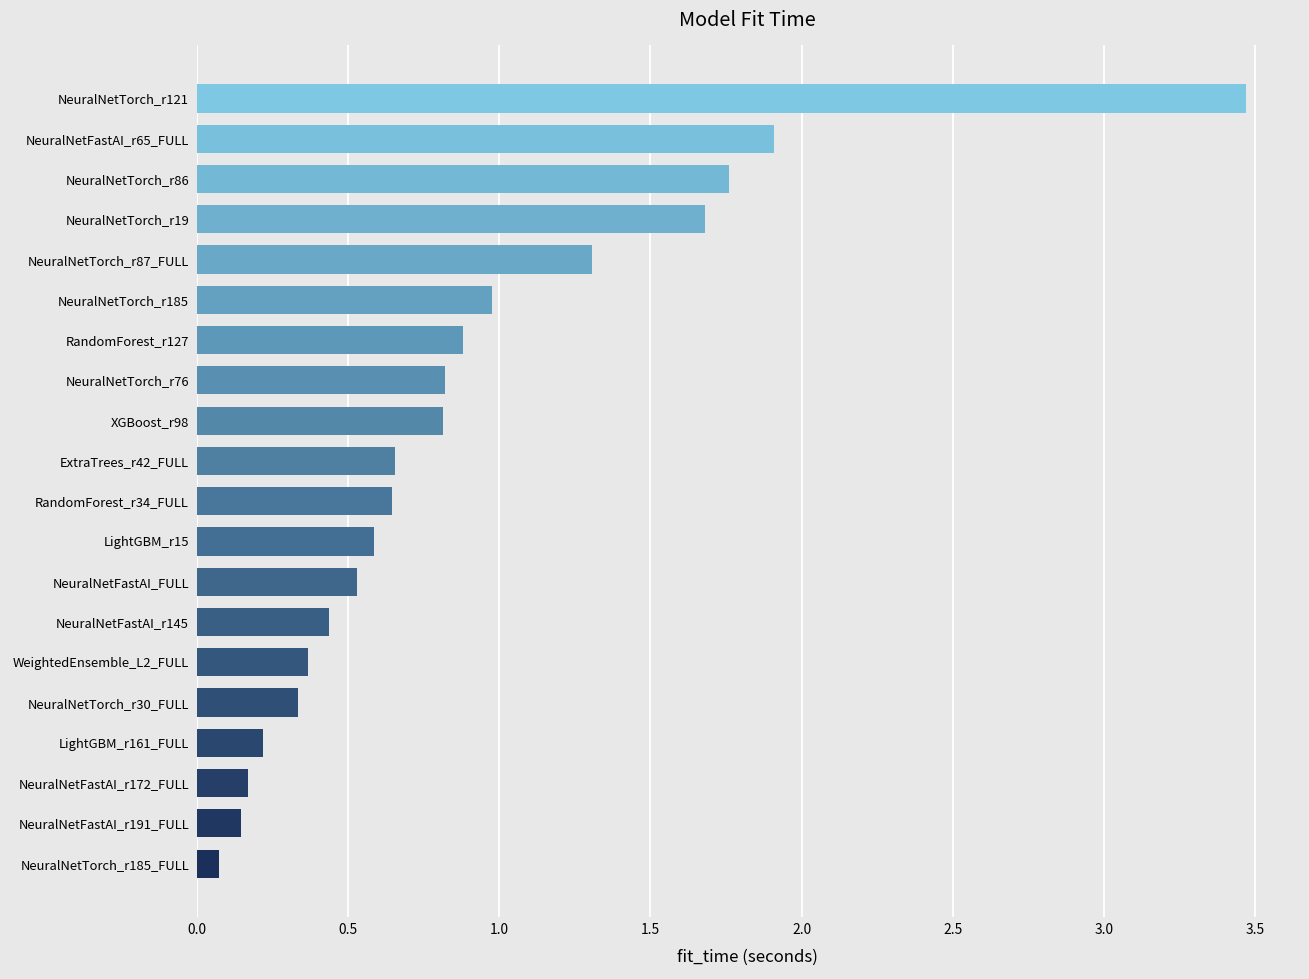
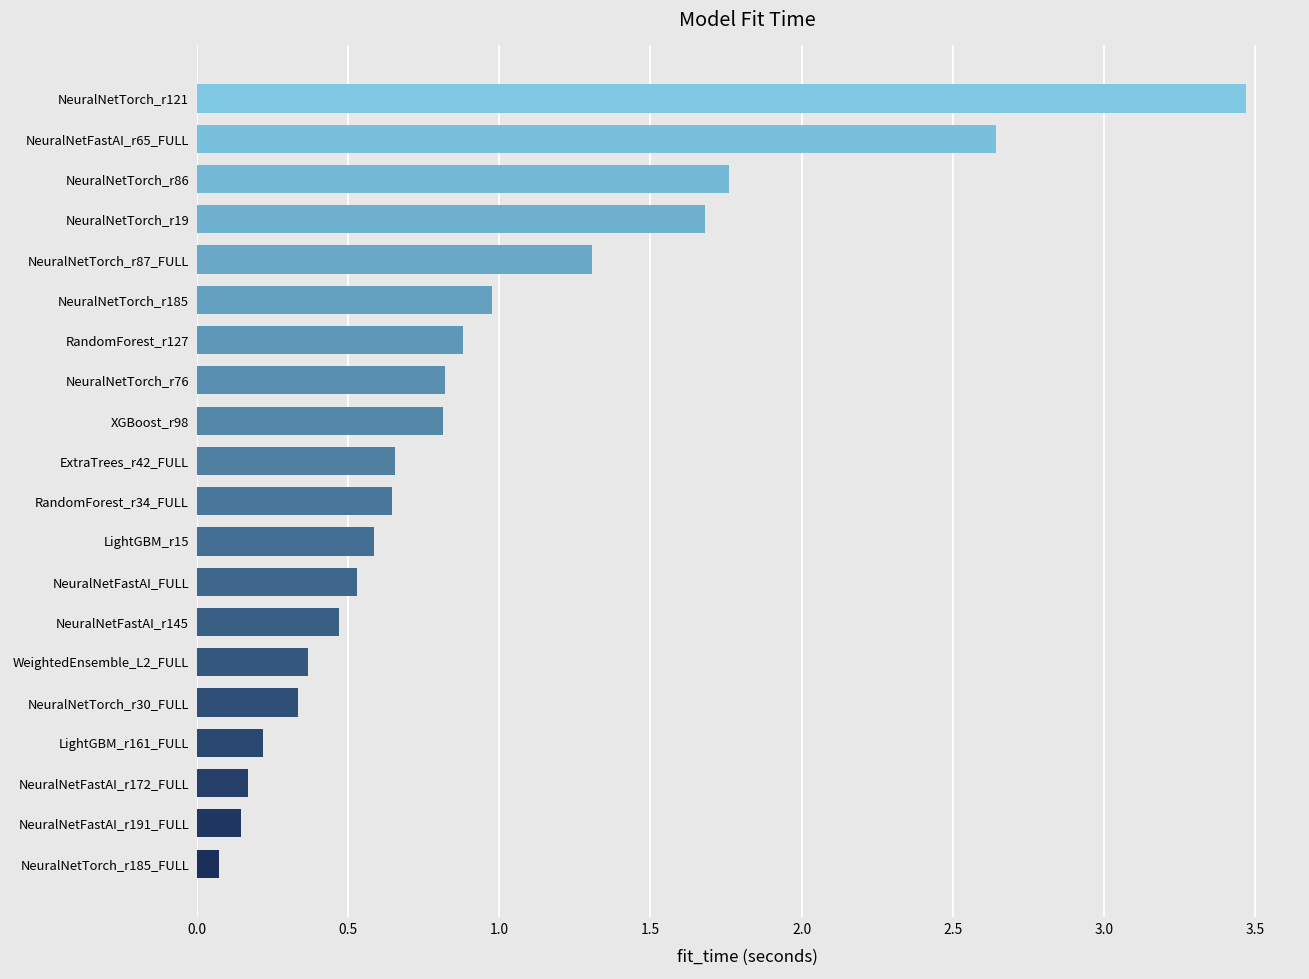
NeuralNetFastAI_r65_FULL: 1.91 -> 2.64
NeuralNetFastAI_r145: 0.44 -> 0.47
